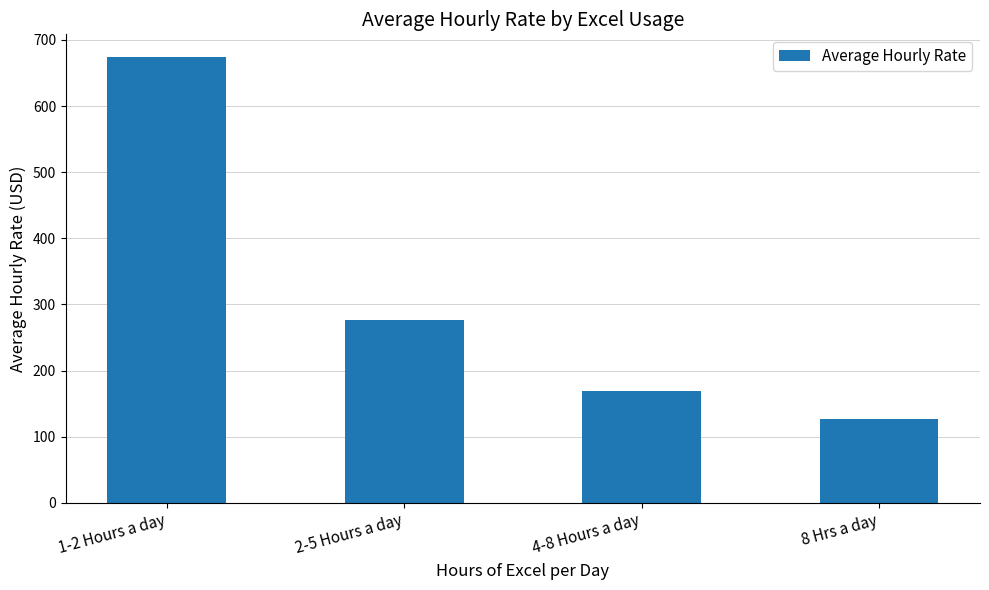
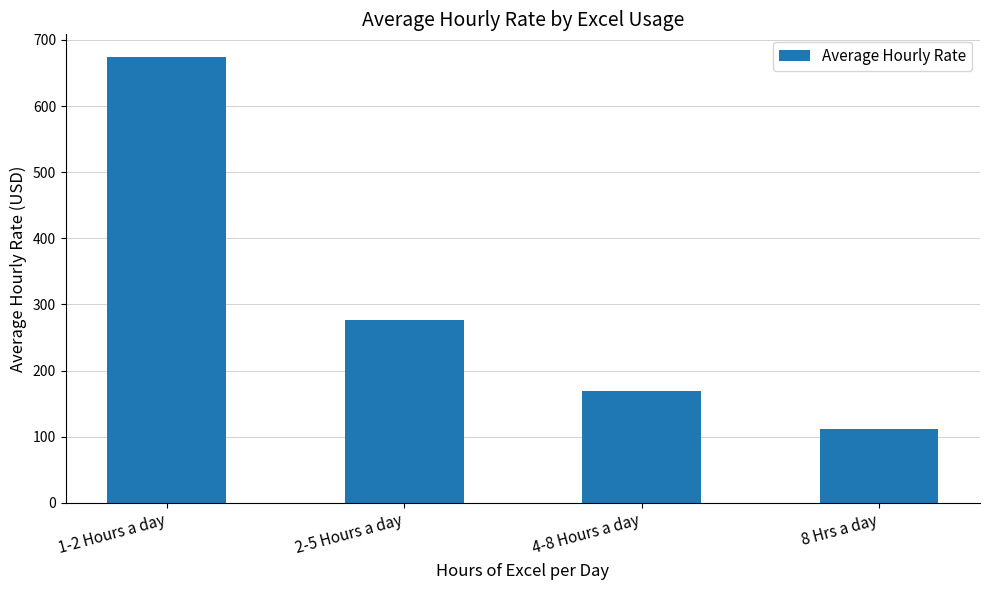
8 Hrs a day: 130 -> 110
